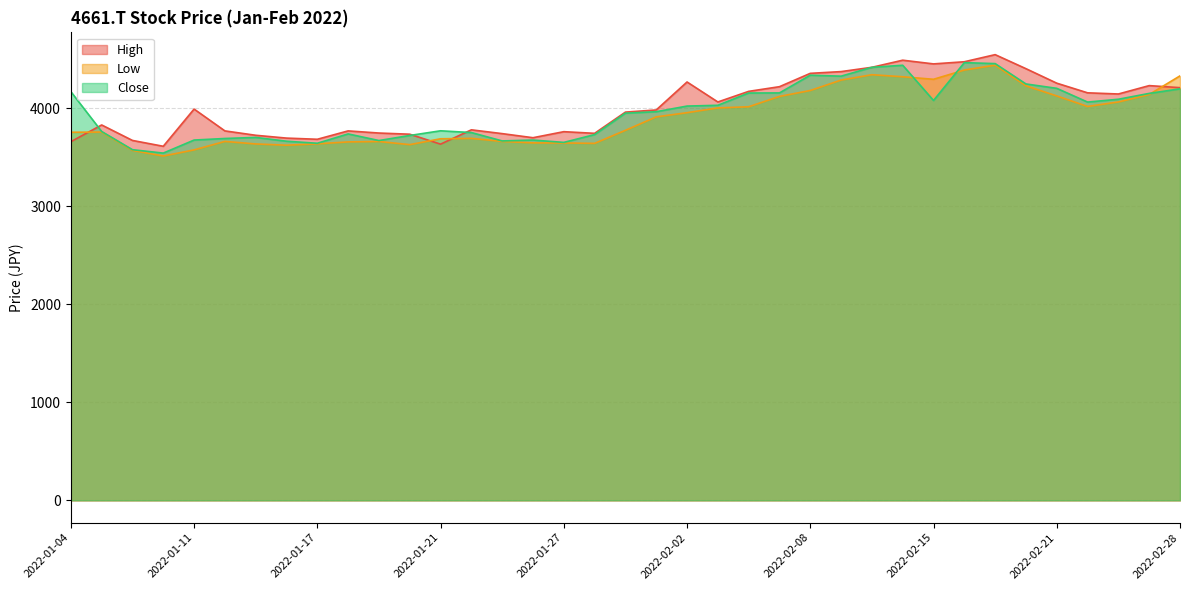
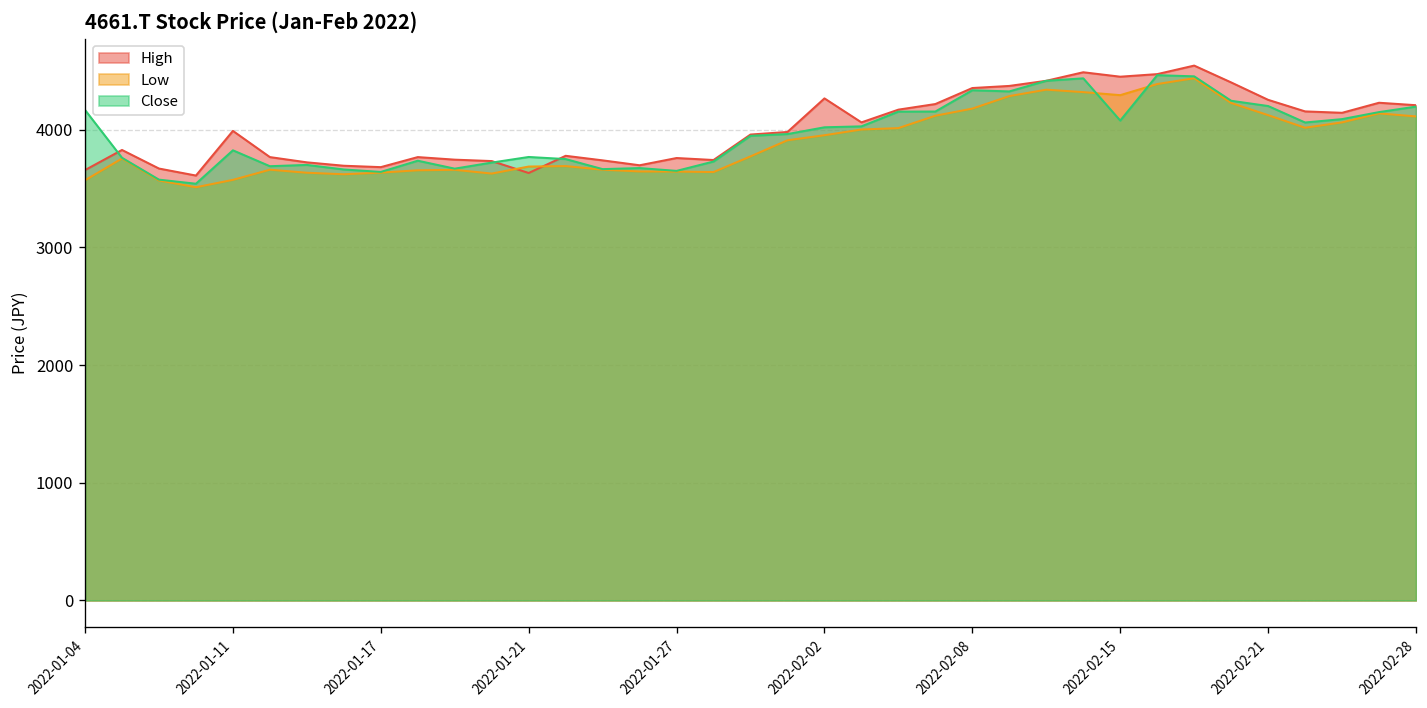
Low, 2022-01-04: 3800 -> 3600
Close, 2022-01-11: 3700 -> 3800
Low, 2022-02-28: 4300 -> 4100
